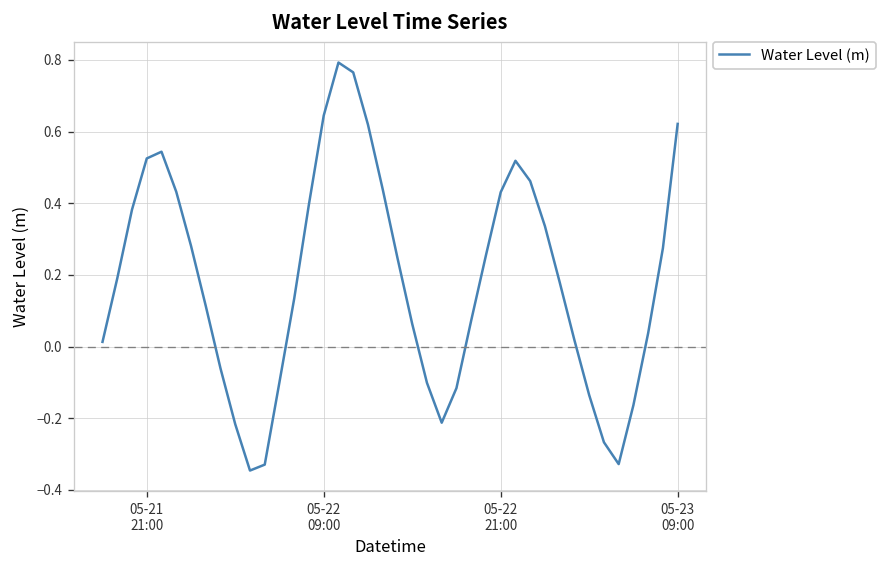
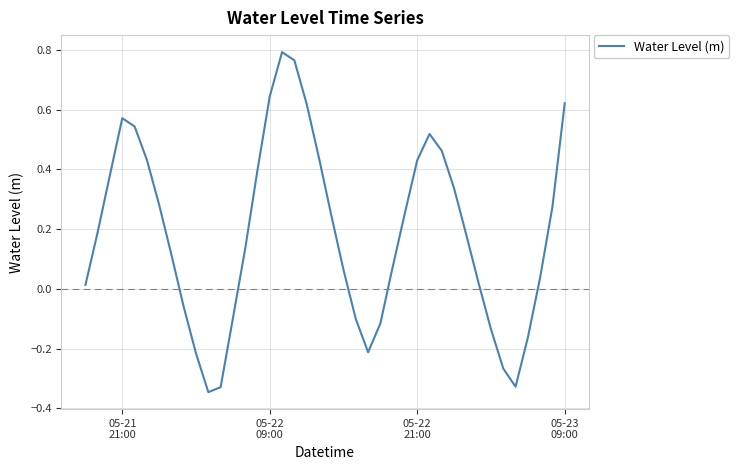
05-21 21:00: 0.52 -> 0.57
